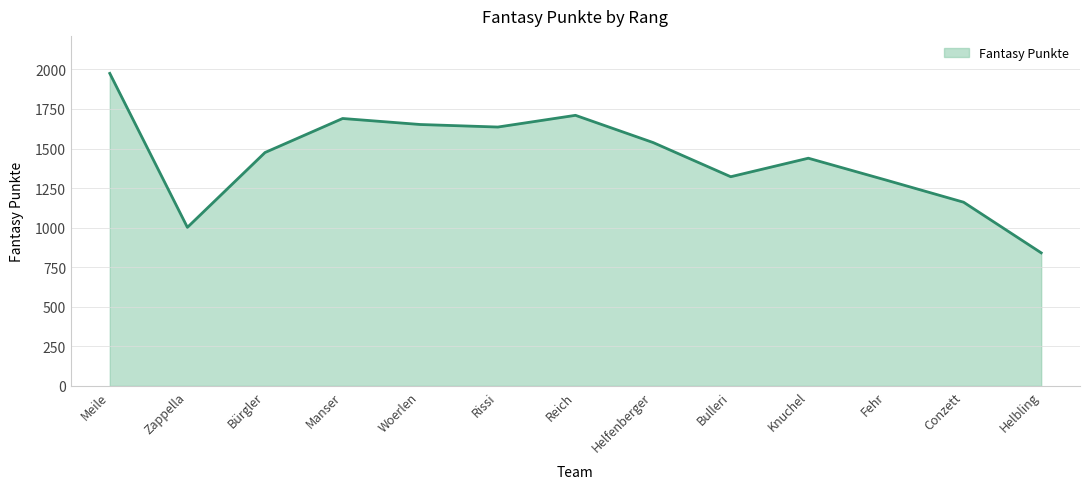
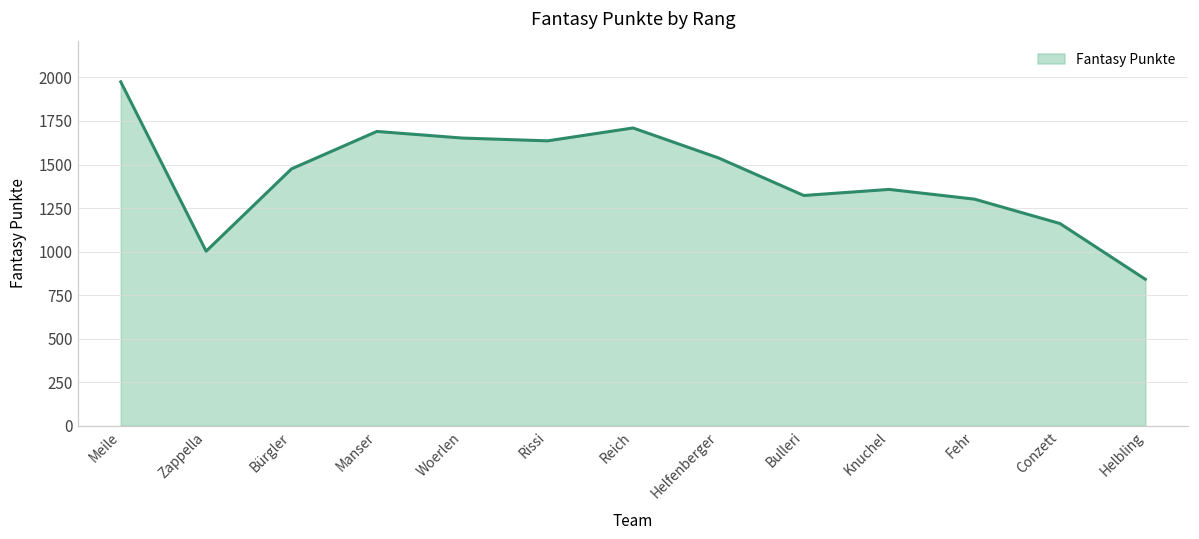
Knuchel: 1440 -> 1360
